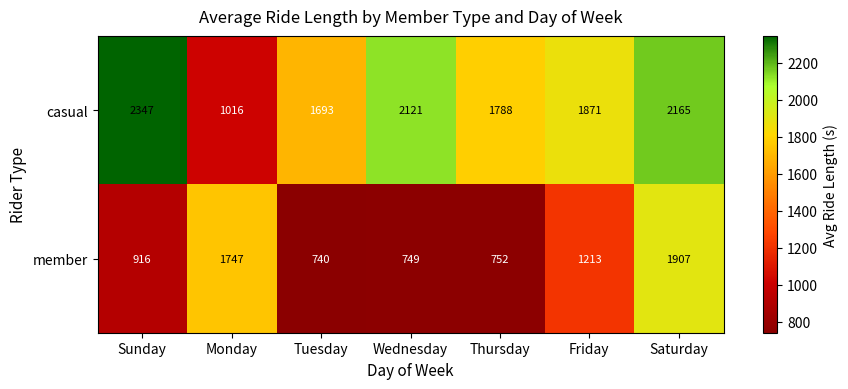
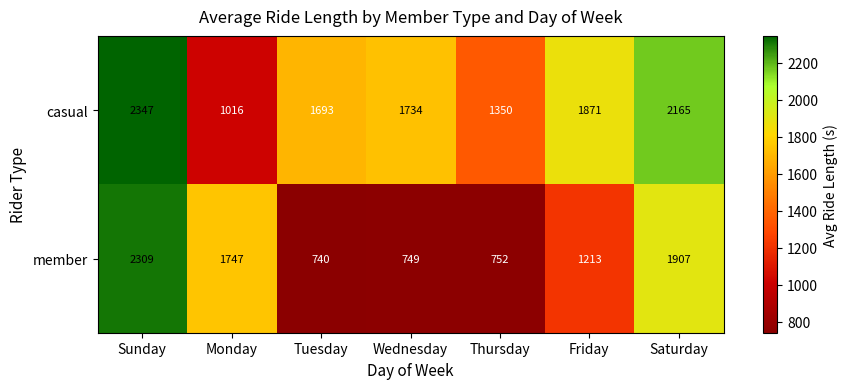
casual, Wednesday: 2121 -> 1734
casual, Thursday: 1788 -> 1350
member, Sunday: 916 -> 2309
